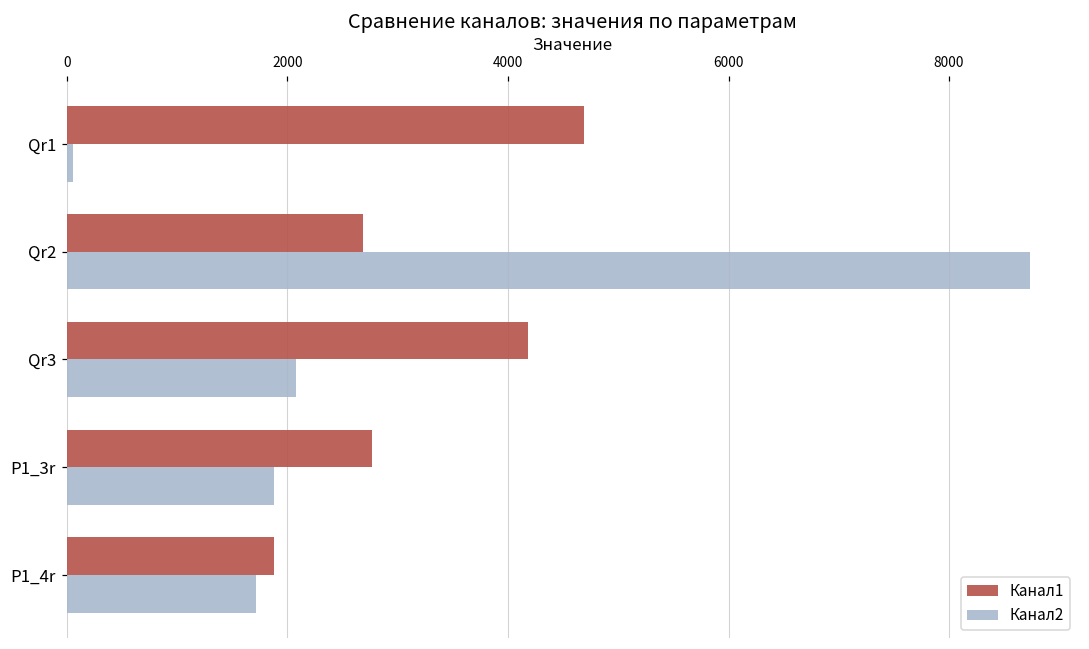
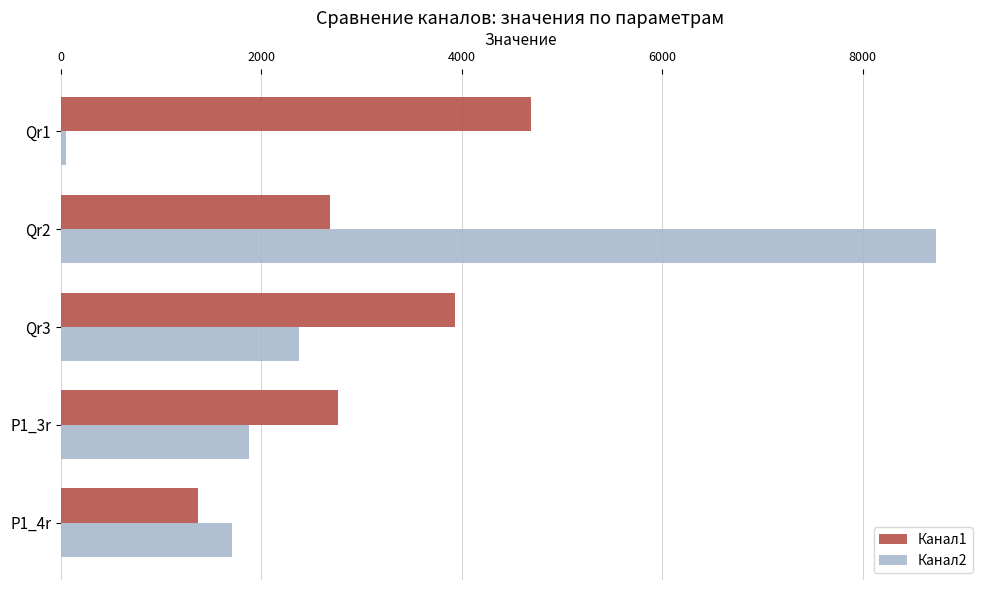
Канал1, Qr3: 4180 -> 3930
Канал2, Qr3: 2080 -> 2370
Канал1, P1_4r: 1880 -> 1370
